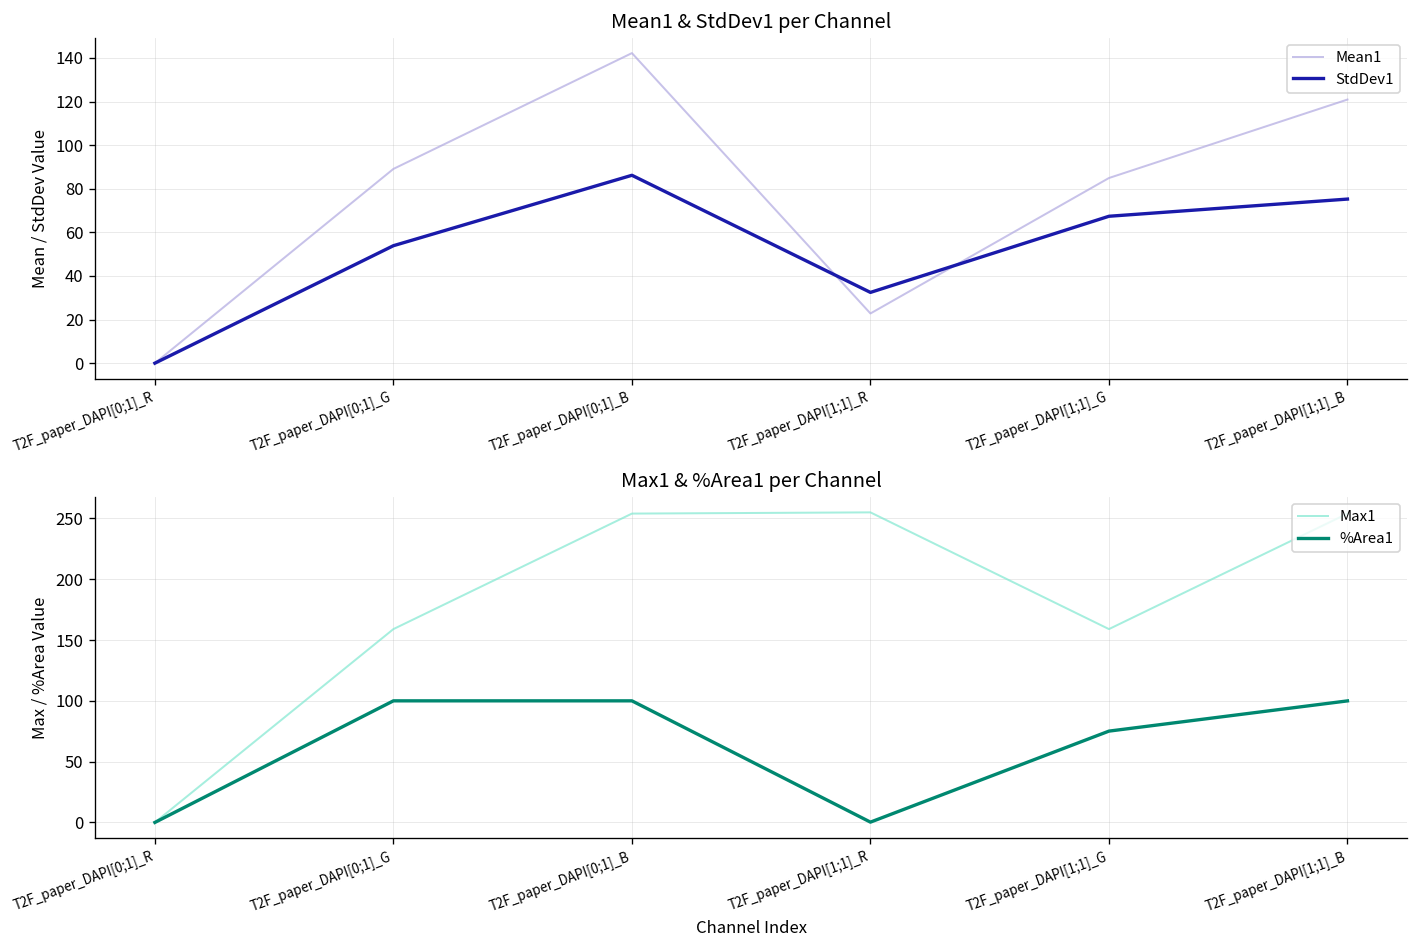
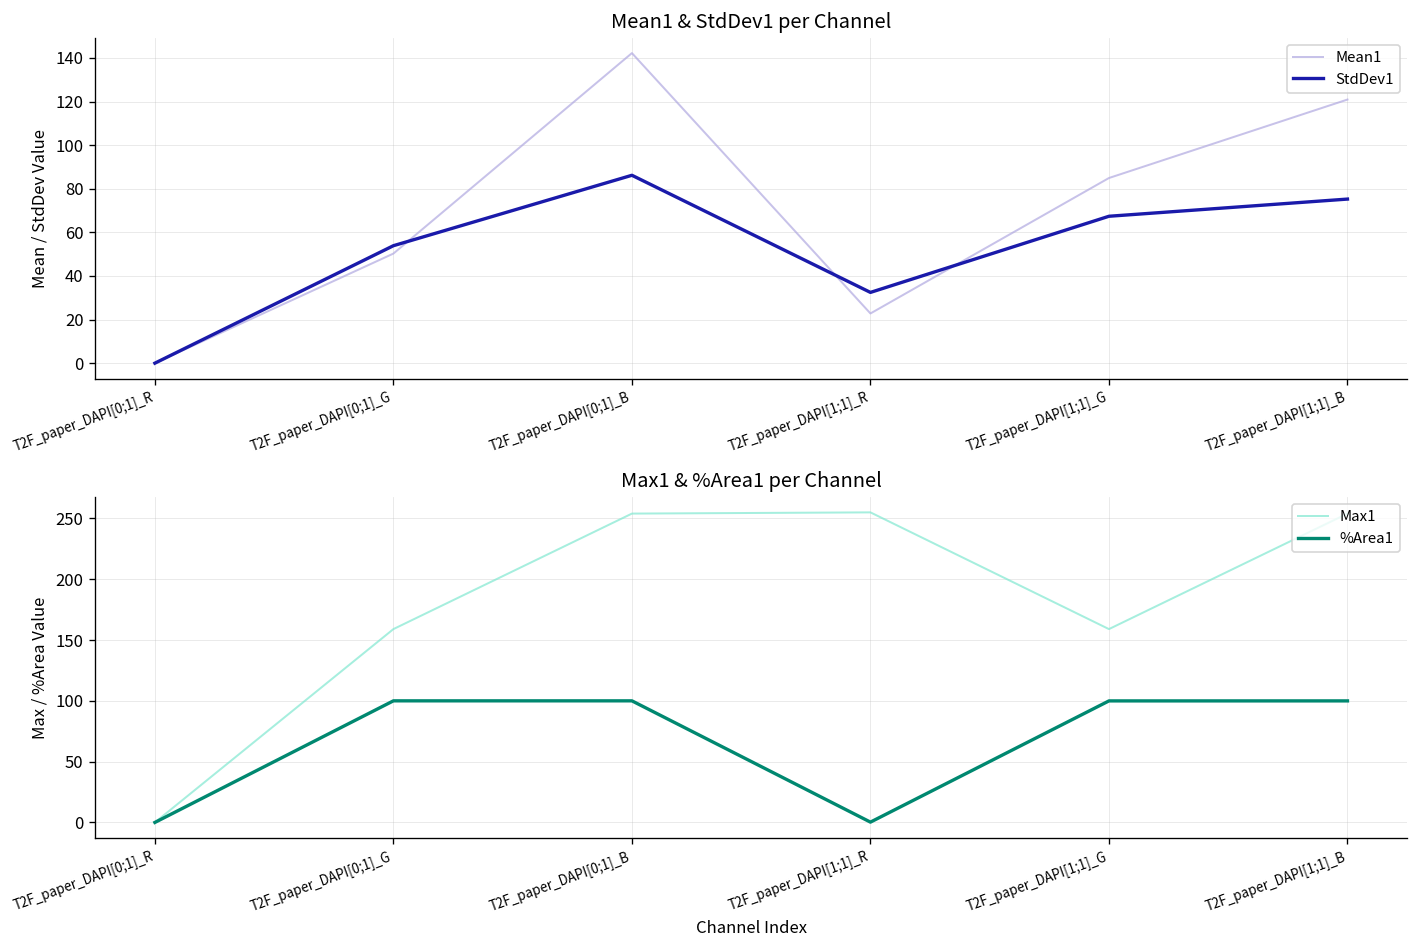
Mean1 & StdDev1 per Channel, Mean1, T2F_paper_DAPI[0;1]_G: 89 -> 50
Max1 & %Area1 per Channel, %Area1, T2F_paper_DAPI[1;1]_G: 75 -> 100
